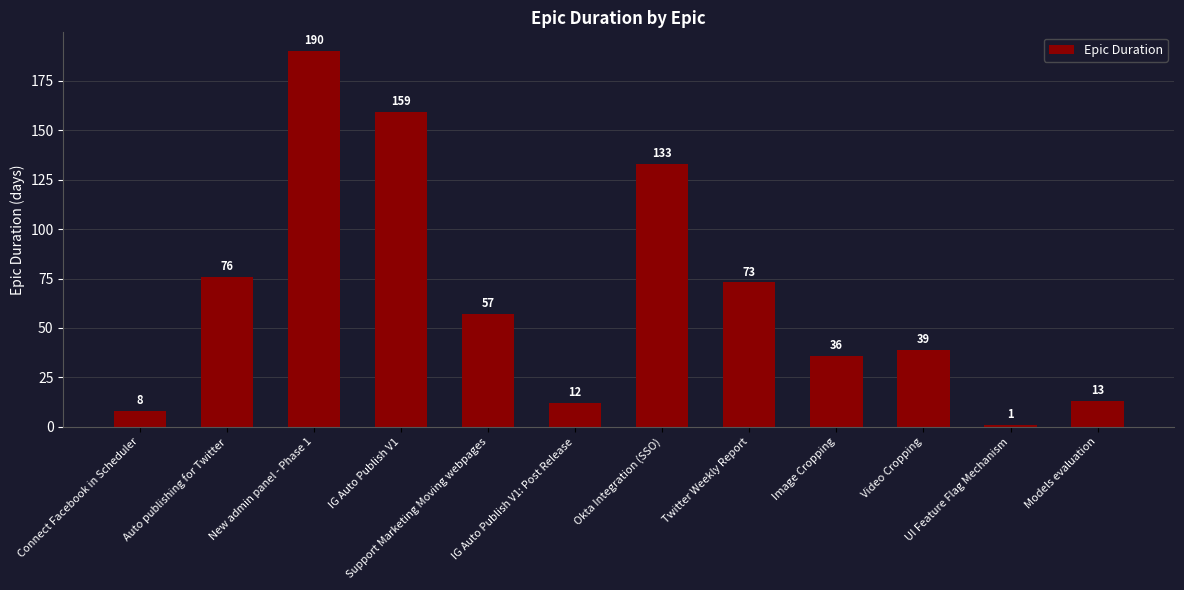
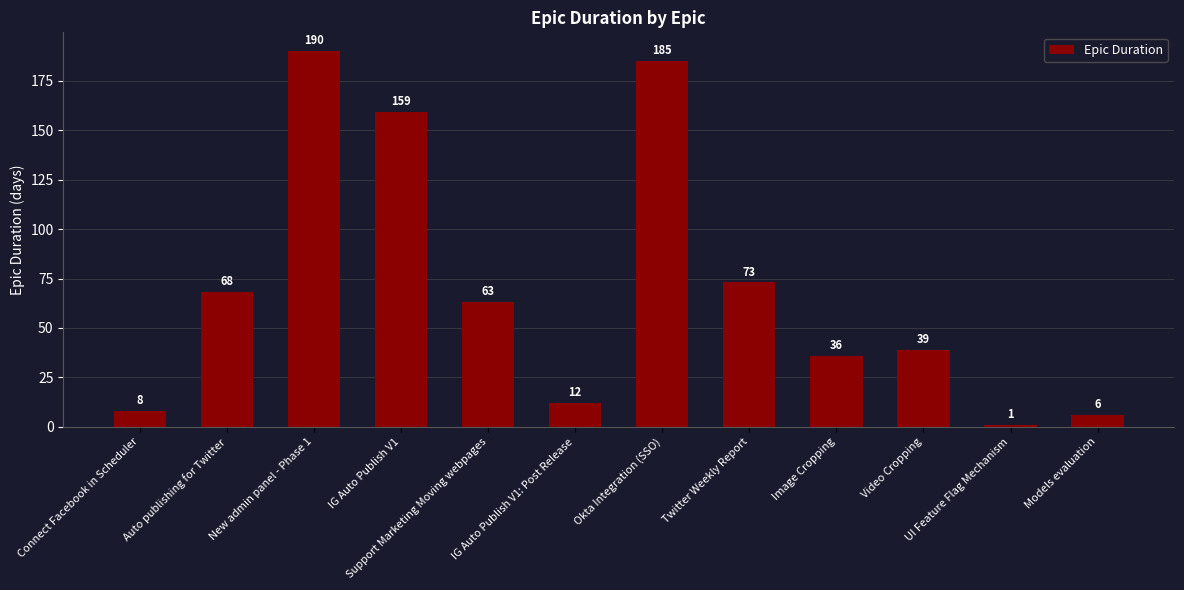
Auto publishing for Twitter: 76 -> 68
Support Marketing Moving webpages: 57 -> 63
Okta Integration (SSO): 133 -> 185
Models evaluation: 13 -> 6
